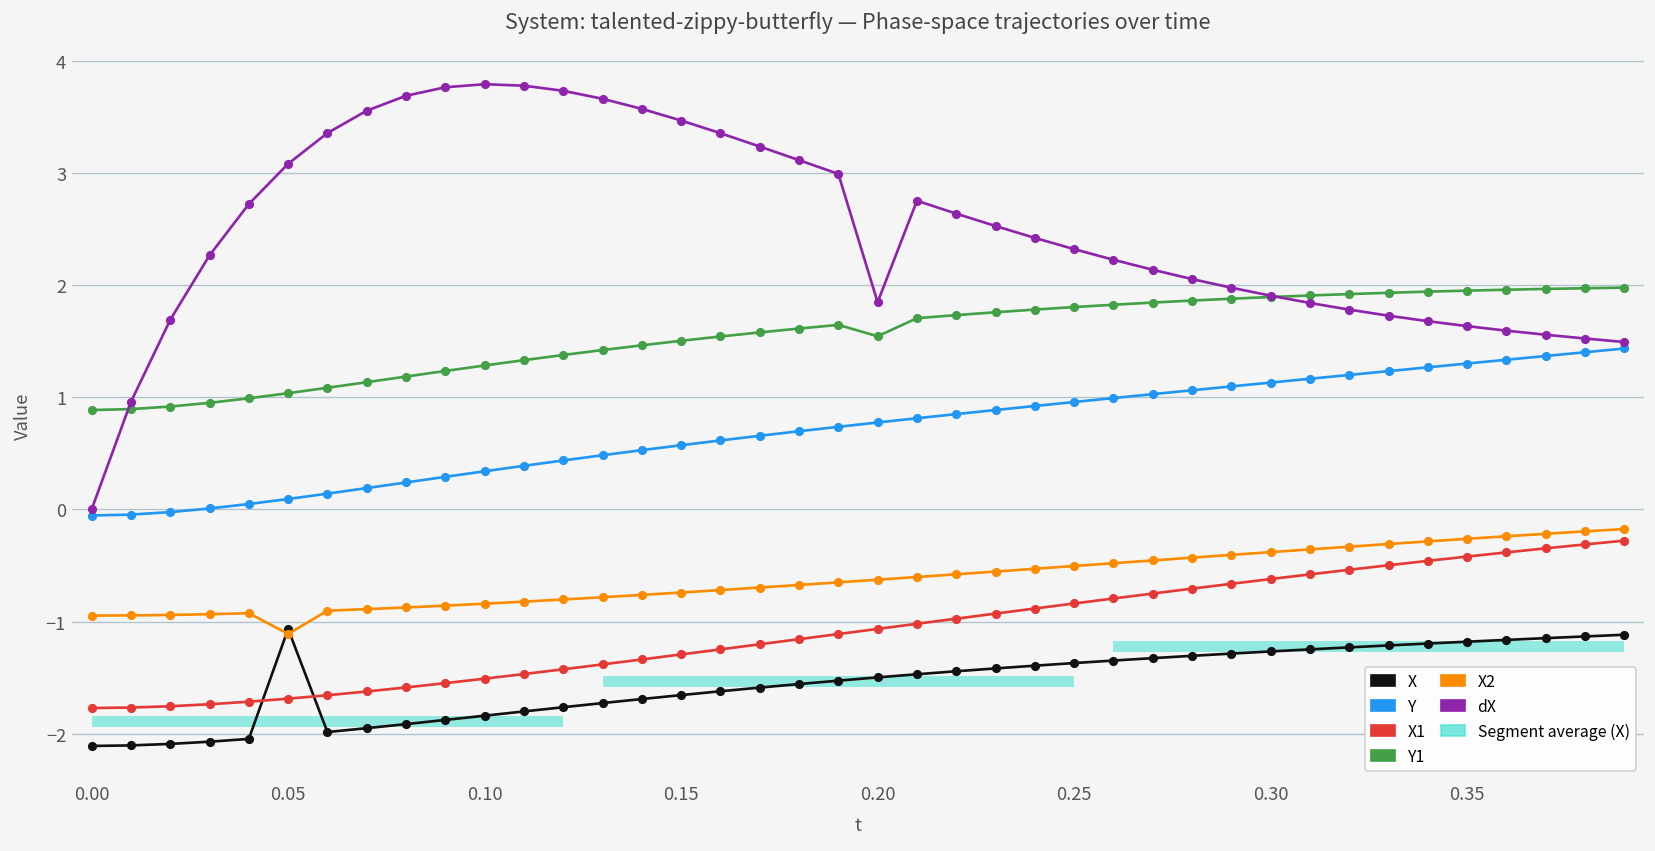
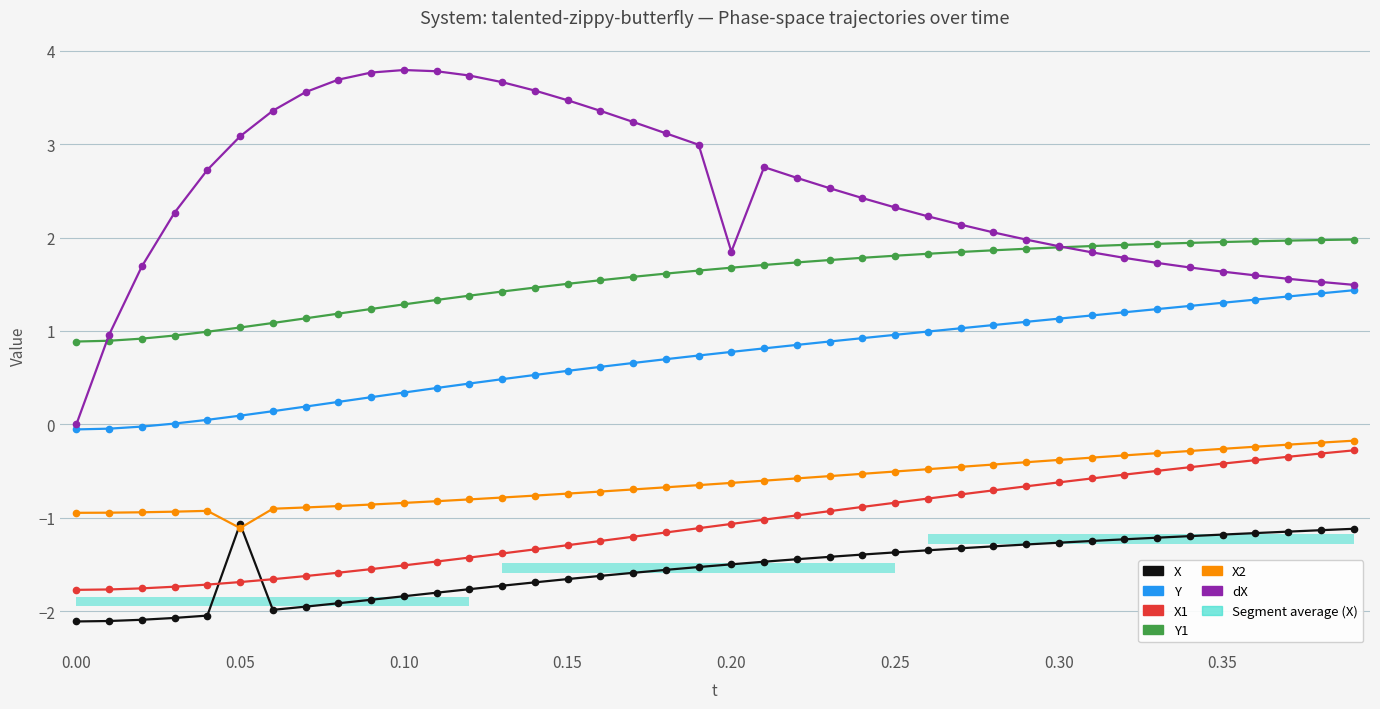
Y1, 0.20: 1.5 -> 1.7
